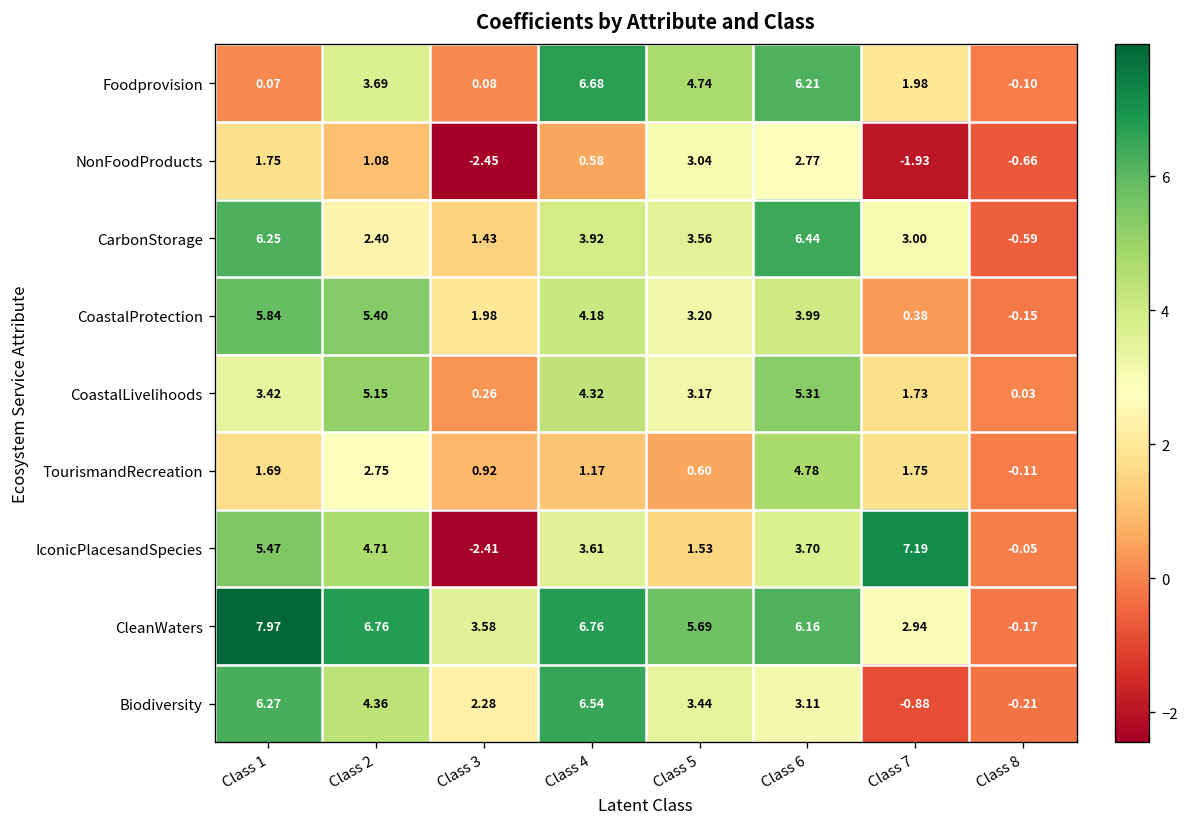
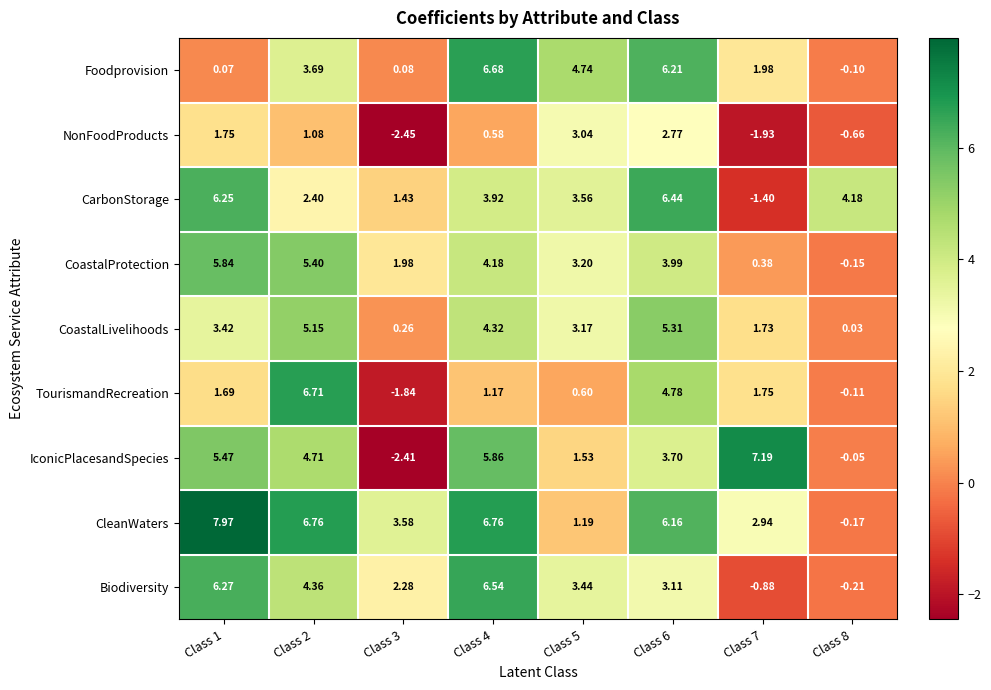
CarbonStorage, Class 7: 3.00 -> -1.40
CarbonStorage, Class 8: -0.59 -> 4.18
TourismandRecreation, Class 2: 2.75 -> 6.71
TourismandRecreation, Class 3: 0.92 -> -1.84
IconicPlacesandSpecies, Class 4: 3.61 -> 5.86
CleanWaters, Class 5: 5.69 -> 1.19
